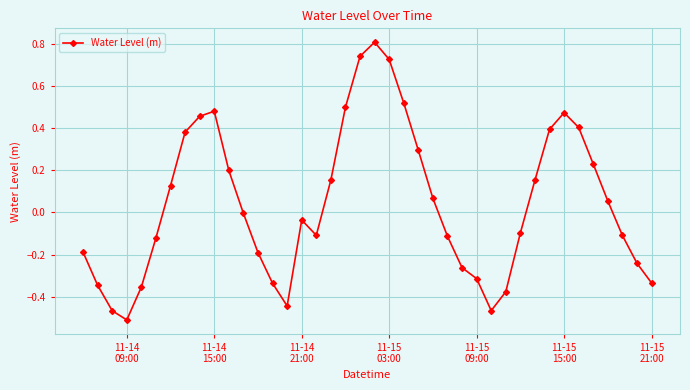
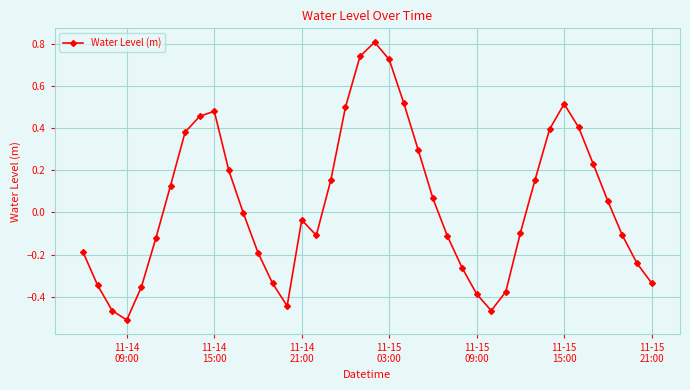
11-15 09:00: -0.31 -> -0.39
11-15 15:00: 0.47 -> 0.51
